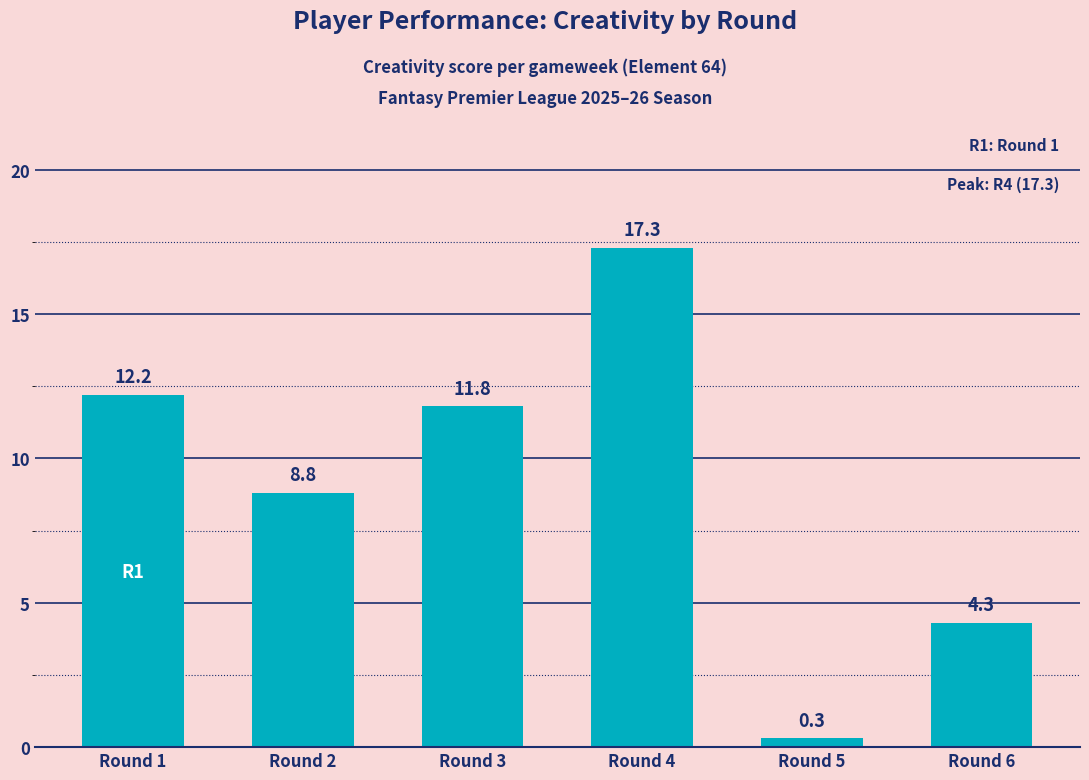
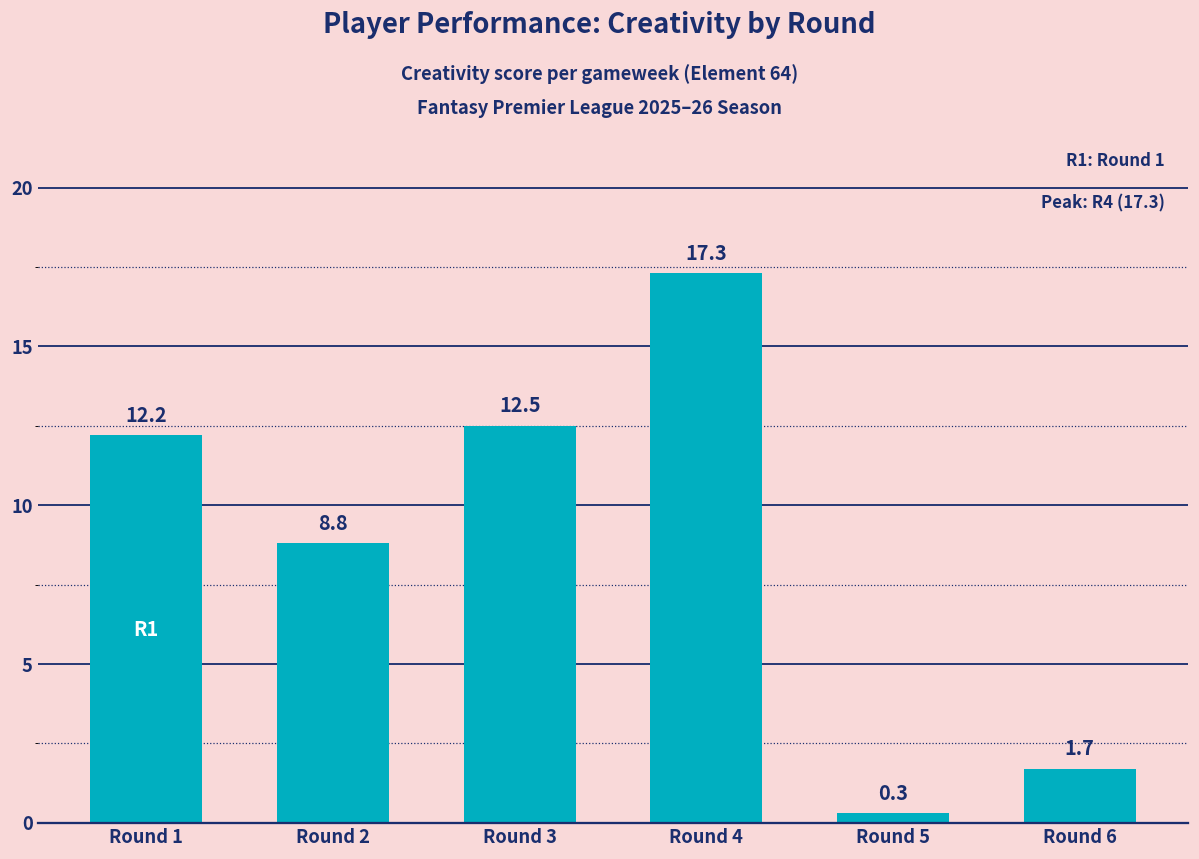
Round 3: 11.8 -> 12.5
Round 6: 4.3 -> 1.7
